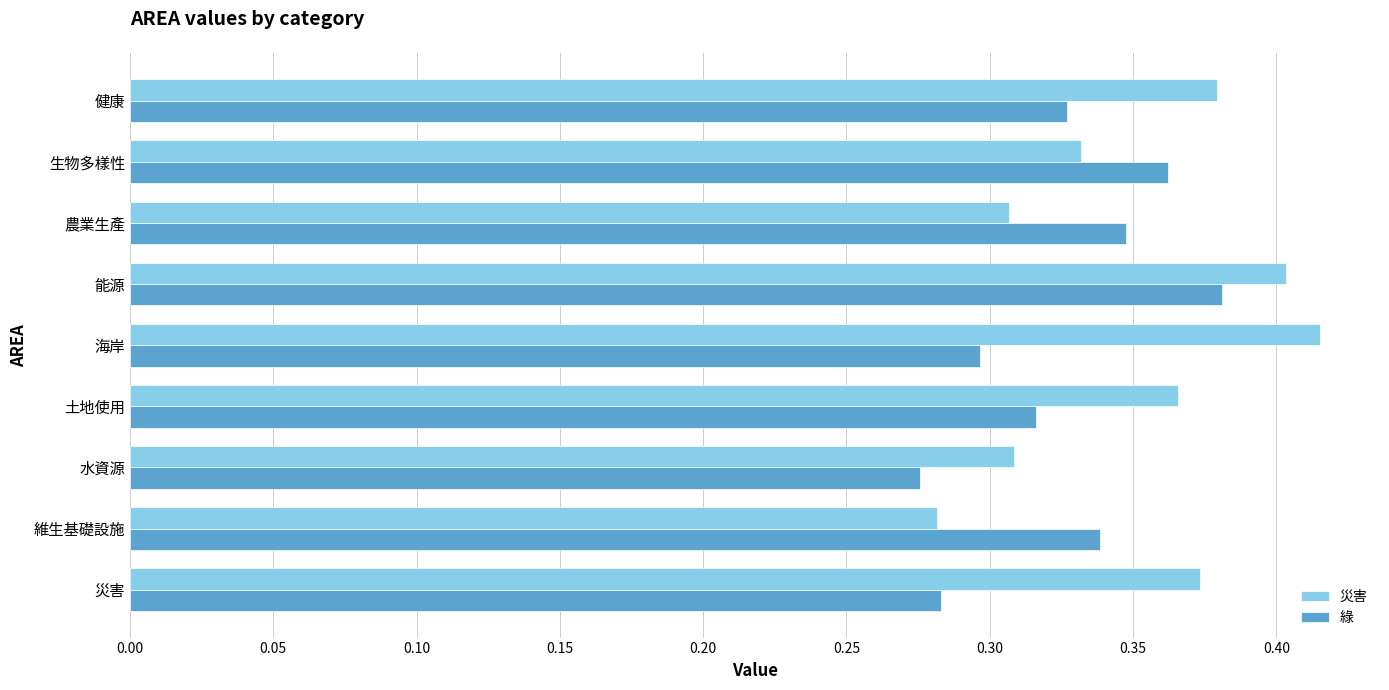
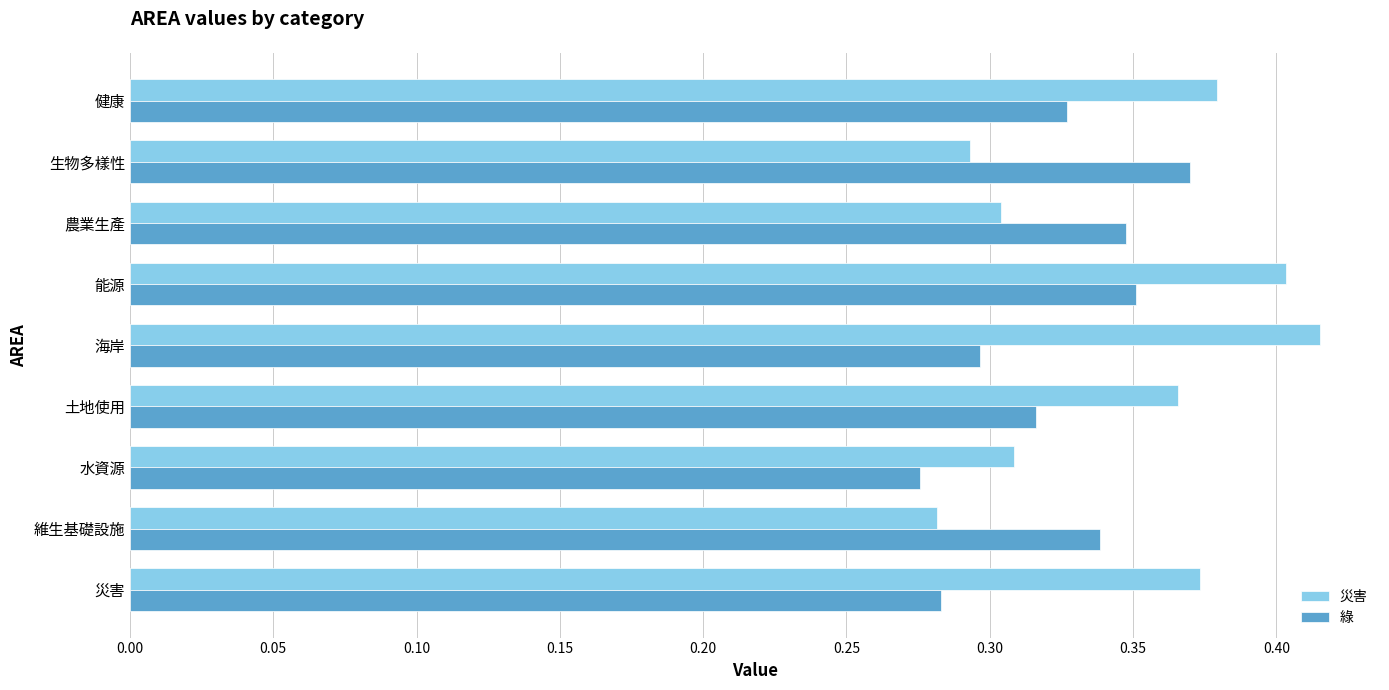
災害, 生物多樣性: 0.332 -> 0.293
綠, 生物多樣性: 0.362 -> 0.370
災害, 農業生產: 0.307 -> 0.304
綠, 能源: 0.381 -> 0.351
